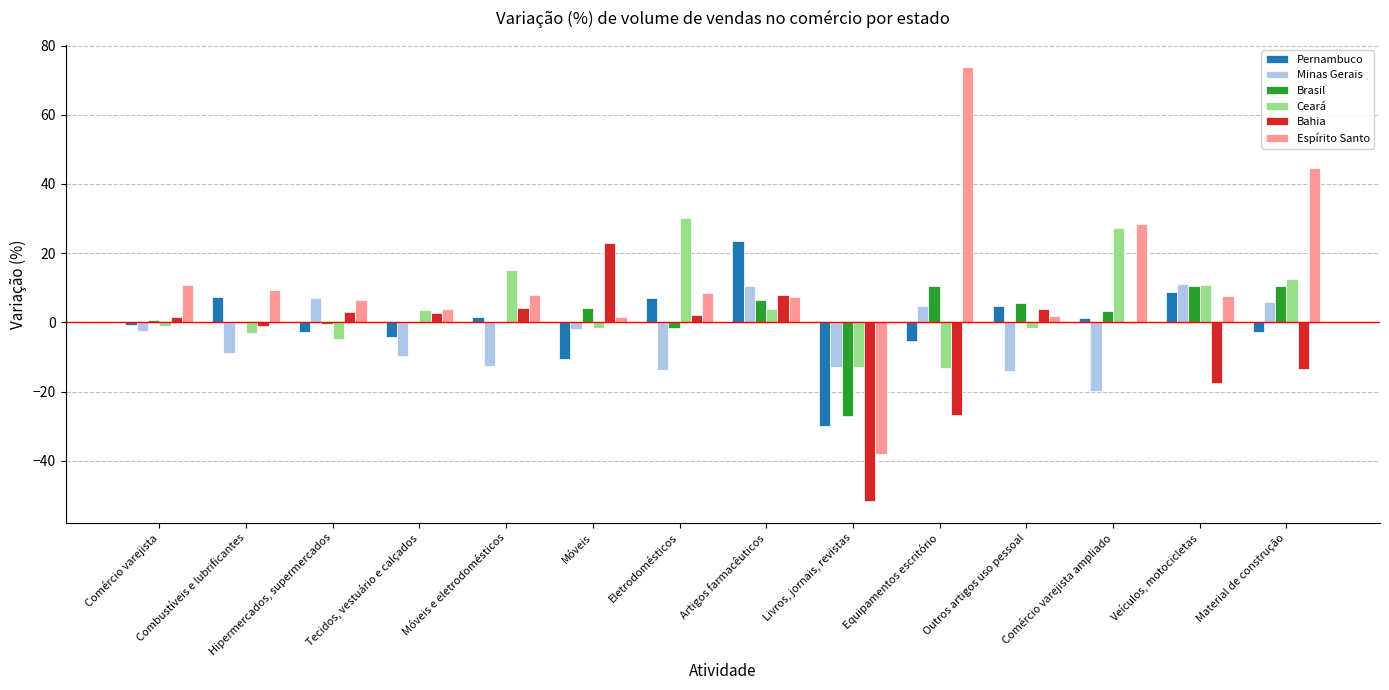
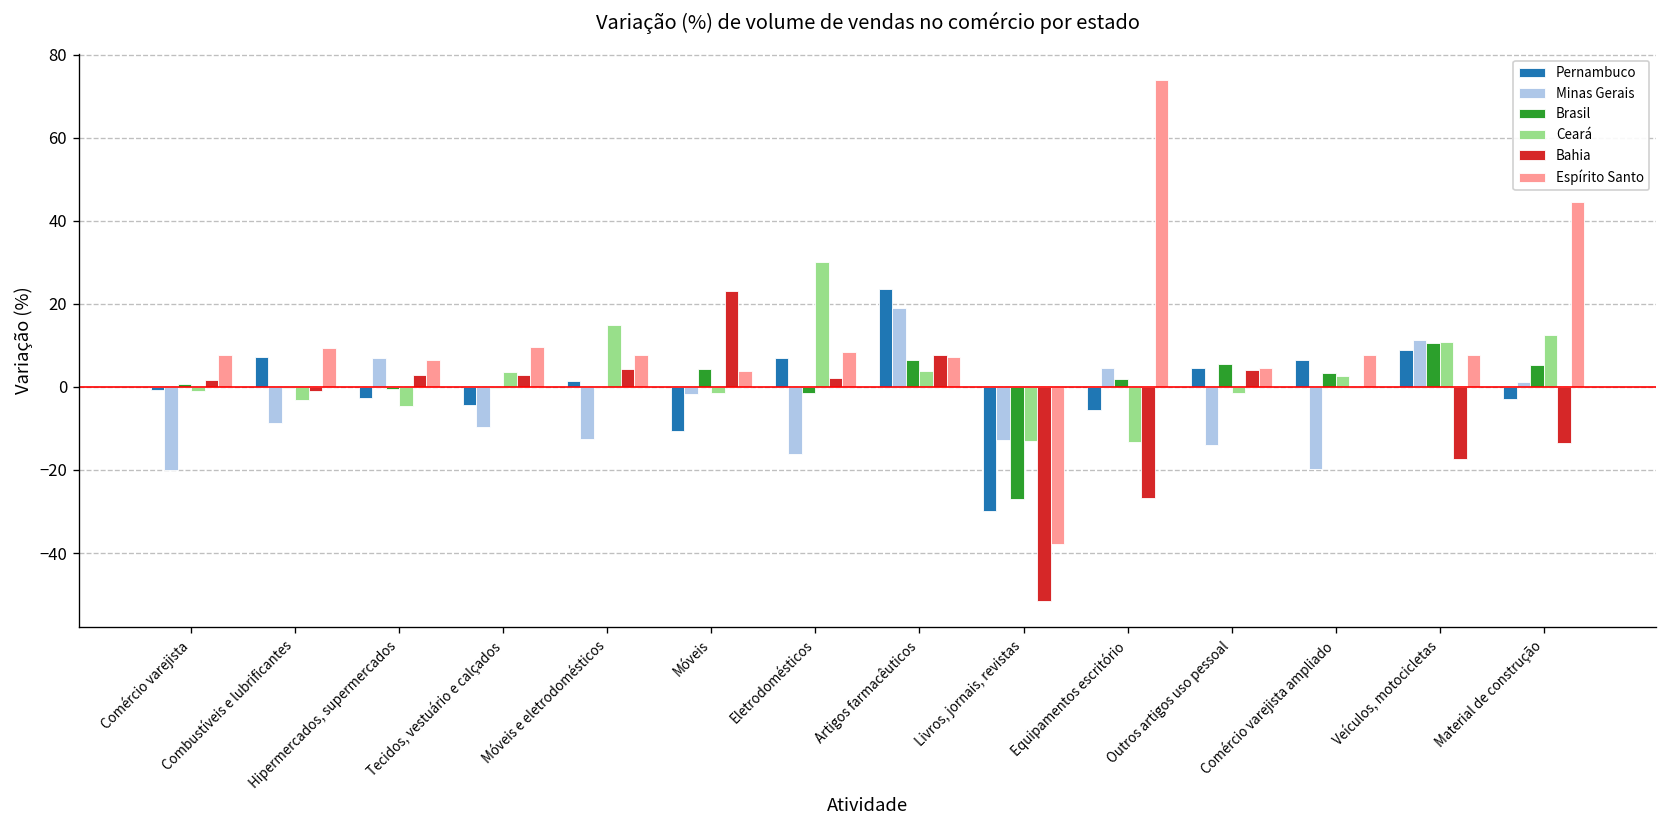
Minas Gerais, Comércio varejista: -3 -> -20
Espírito Santo, Comércio varejista: 11 -> 8
Espírito Santo, Tecidos, vestuário e calçados: 4 -> 10
Espírito Santo, Móveis: 2 -> 4
Minas Gerais, Eletrodomésticos: -14 -> -16
Minas Gerais, Artigos farmacêuticos: 11 -> 19
Brasil, Equipamentos escritório: 11 -> 2
Espírito Santo, Outros artigos uso pessoal: 2 -> 5
Pernambuco, Comércio varejista ampliado: 1 -> 7
Ceará, Comércio varejista ampliado: 27 -> 3
Espírito Santo, Comércio varejista ampliado: 29 -> 8
Minas Gerais, Material de construção: 6 -> 1
Brasil, Material de construção: 11 -> 5
